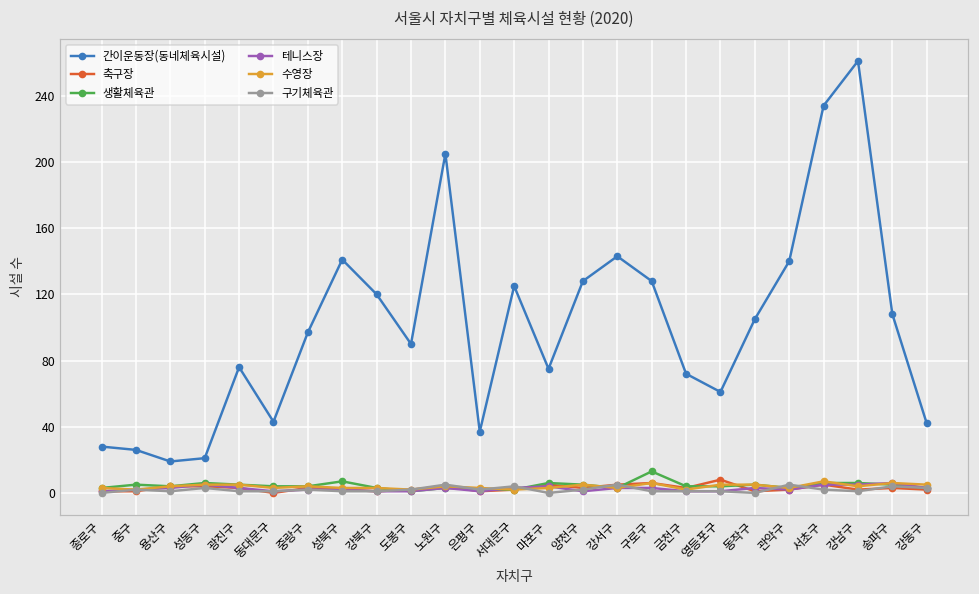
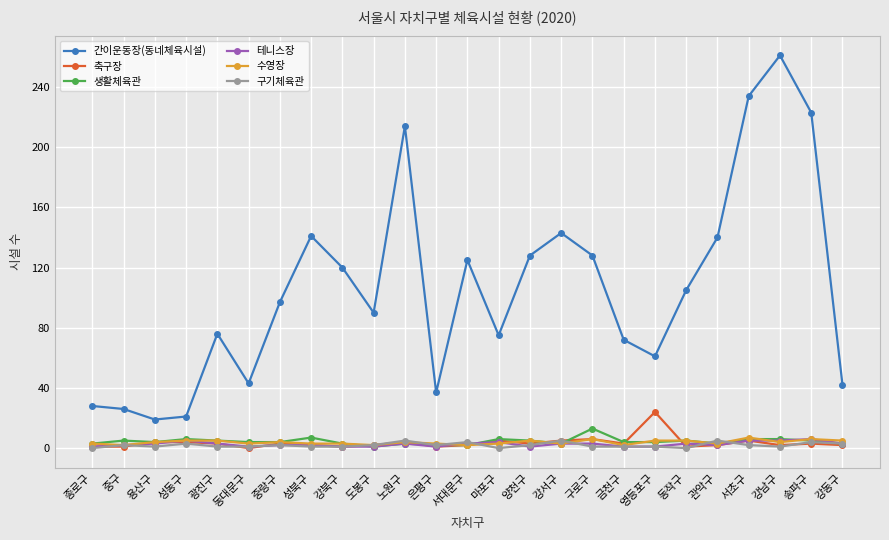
간이운동장(동네체육시설), 노원구: 205 -> 214
축구장, 영등포구: 8 -> 24
간이운동장(동네체육시설), 송파구: 108 -> 223
